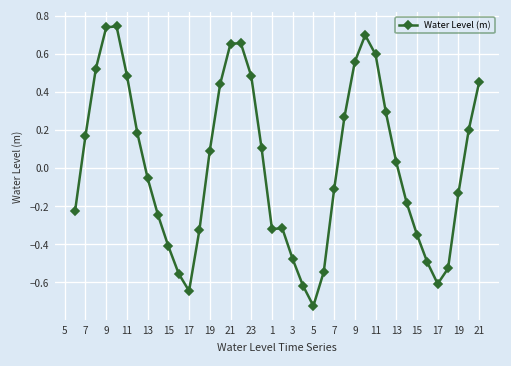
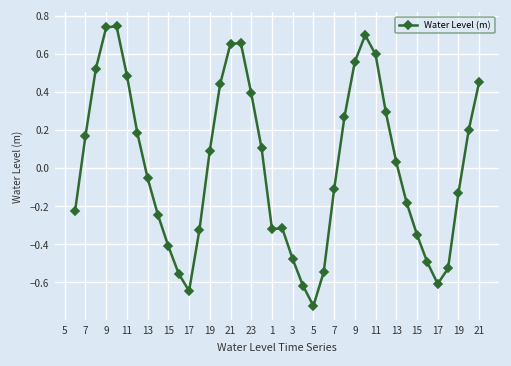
23: 0.48 -> 0.39
